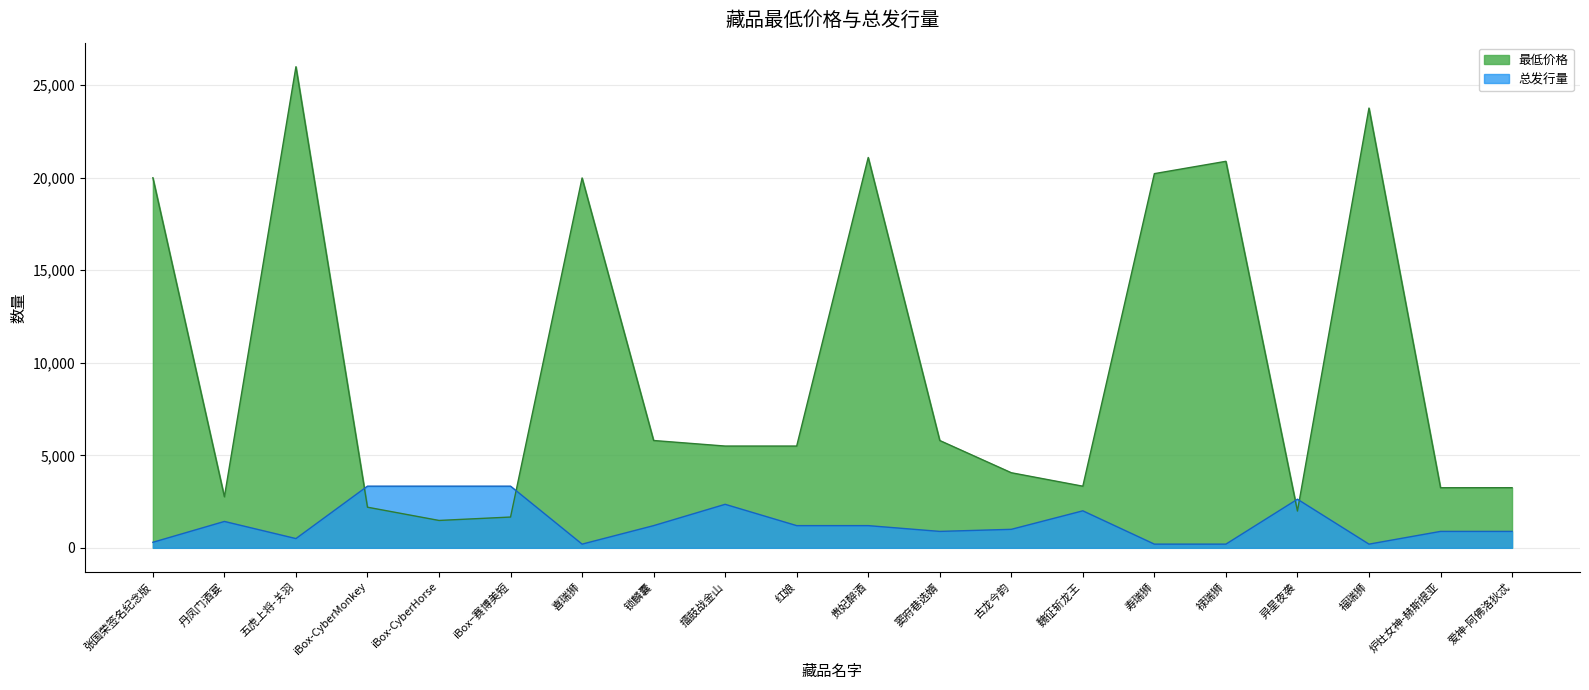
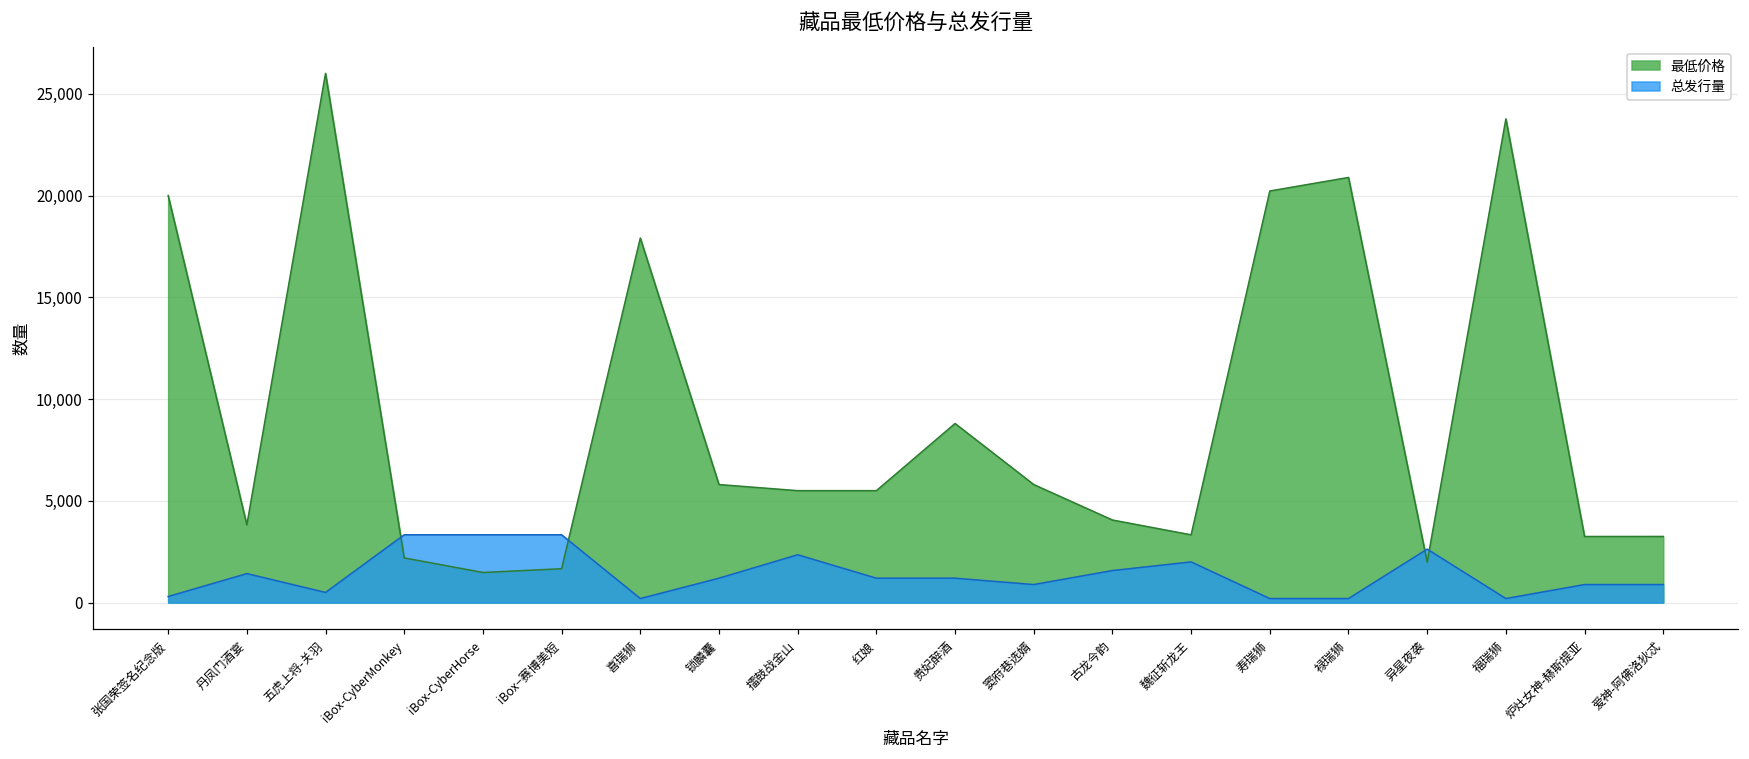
最低价格, 丹凤门酒宴: 2,800 -> 3,800
最低价格, 喜瑞狮: 20,000 -> 17,900
最低价格, 贵妃醉酒: 21,100 -> 8,800
总发行量, 古龙今韵: 1,000 -> 1,600
